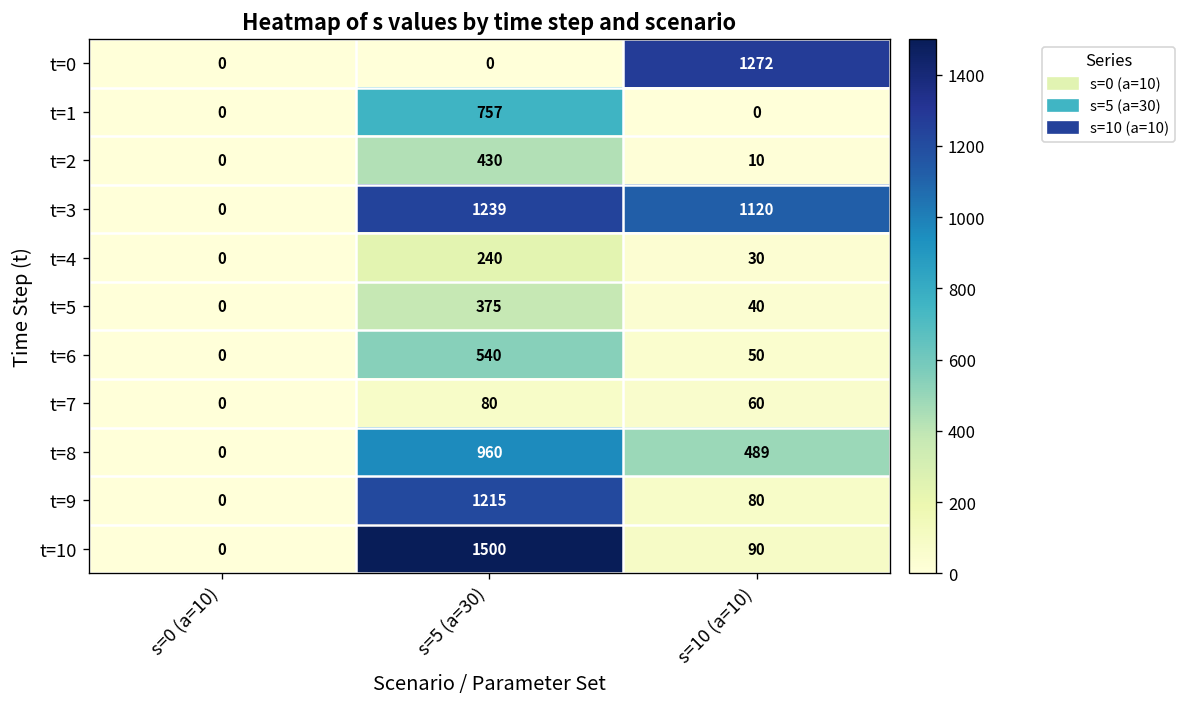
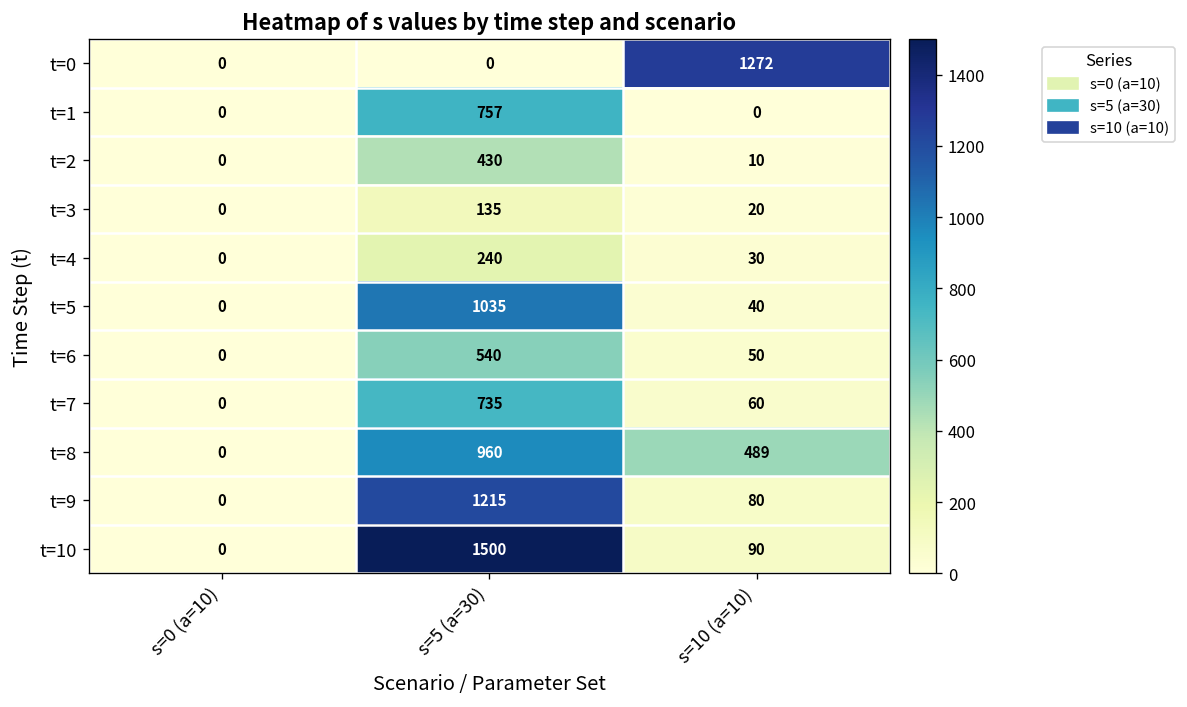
t=3, s=5 (a=30): 1239 -> 135
t=3, s=10 (a=10): 1120 -> 20
t=5, s=5 (a=30): 375 -> 1035
t=7, s=5 (a=30): 80 -> 735
